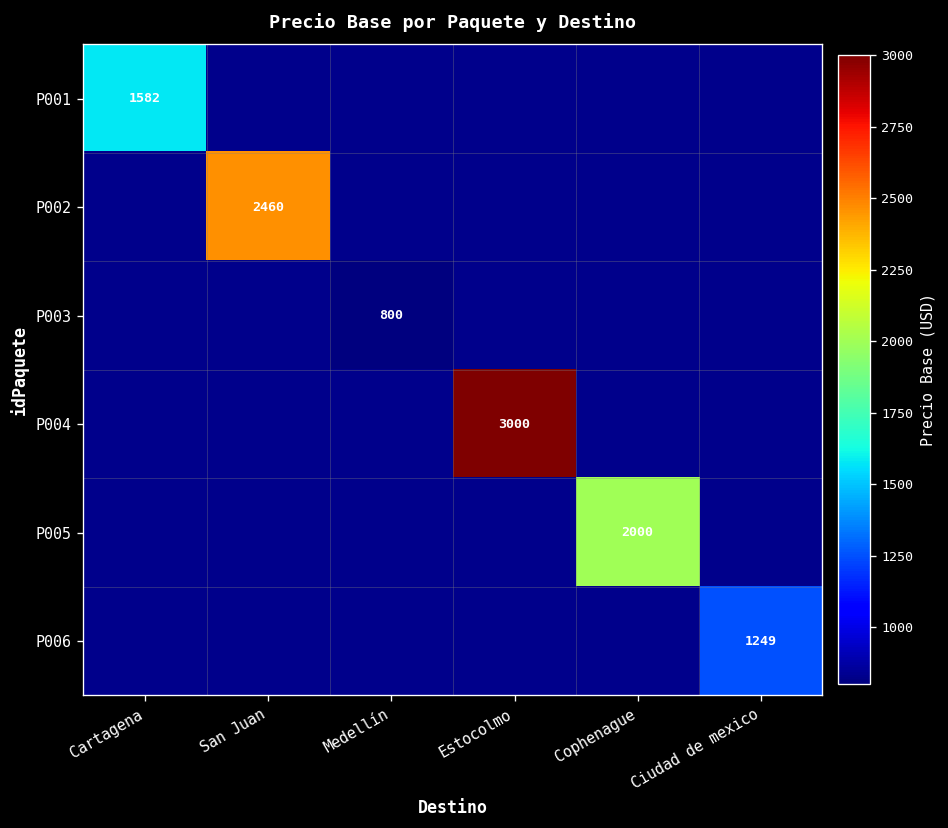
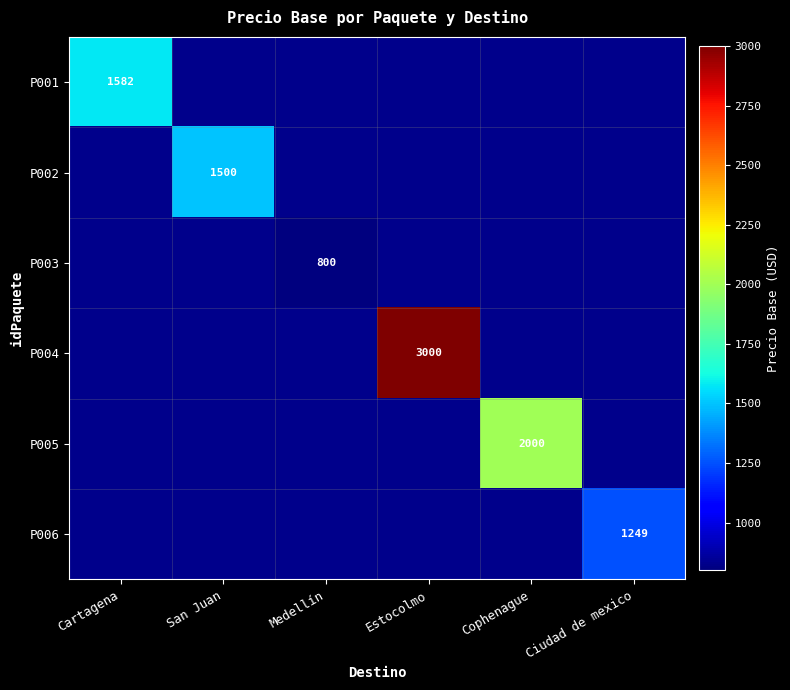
P002, San Juan: 2460 -> 1500
